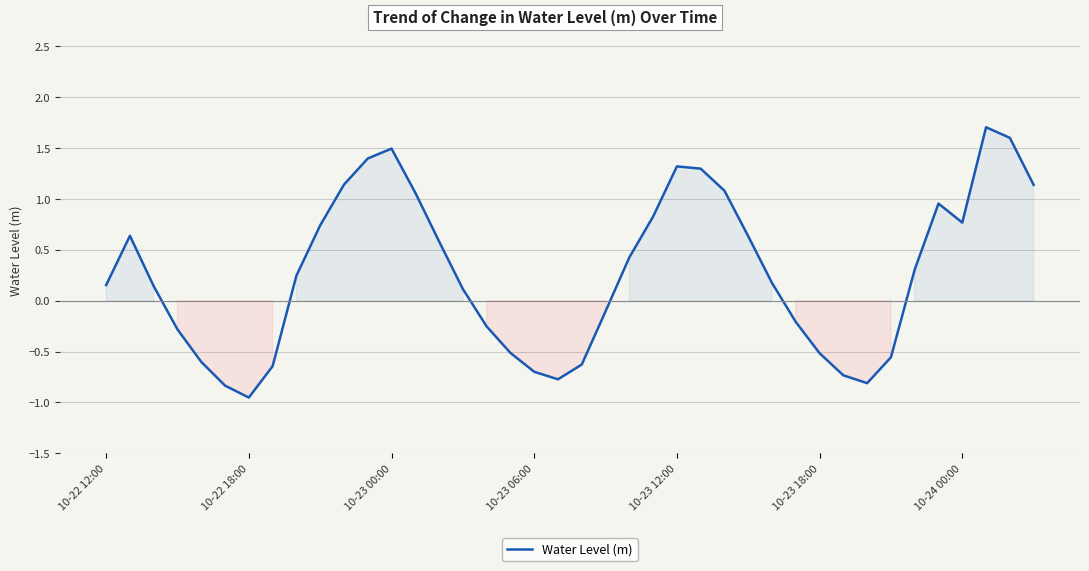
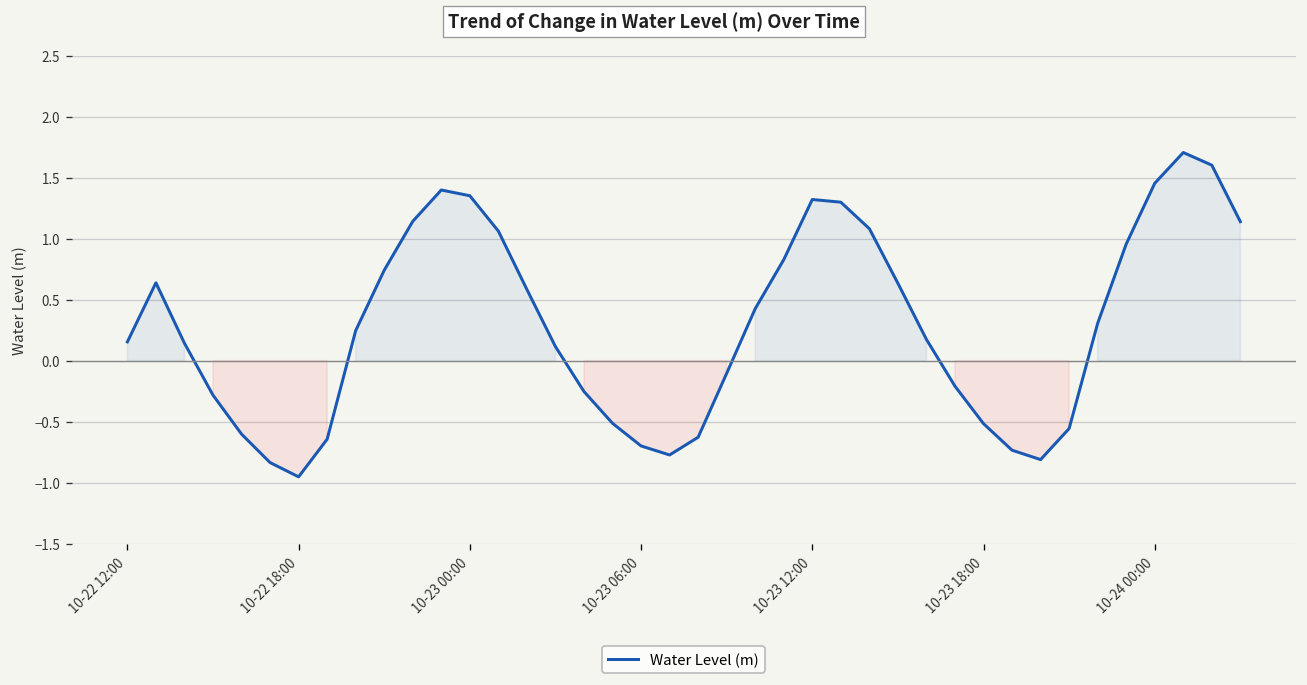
10-23 00:00: 1.50 -> 1.35
10-24 00:00: 0.77 -> 1.45
